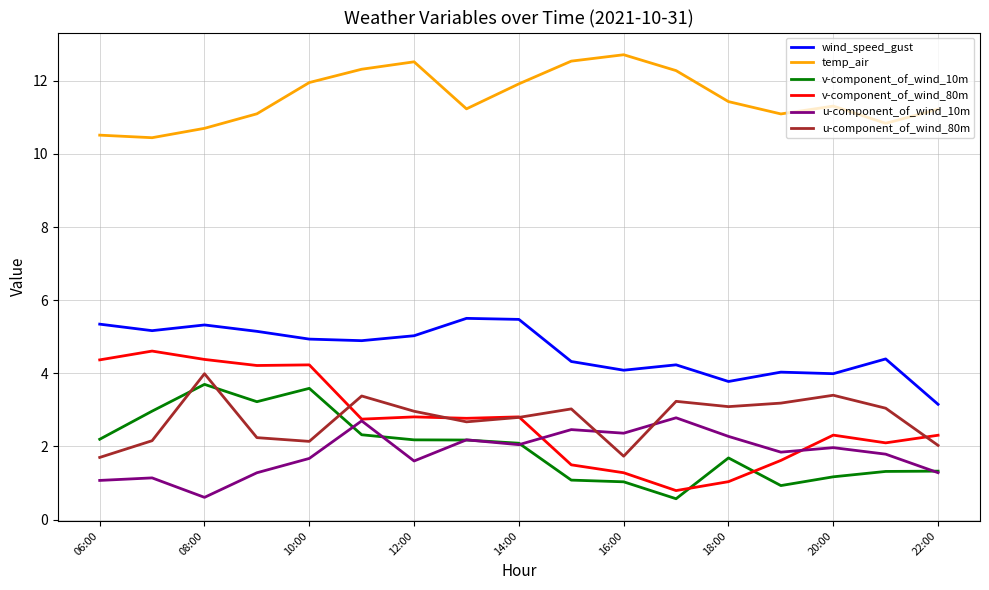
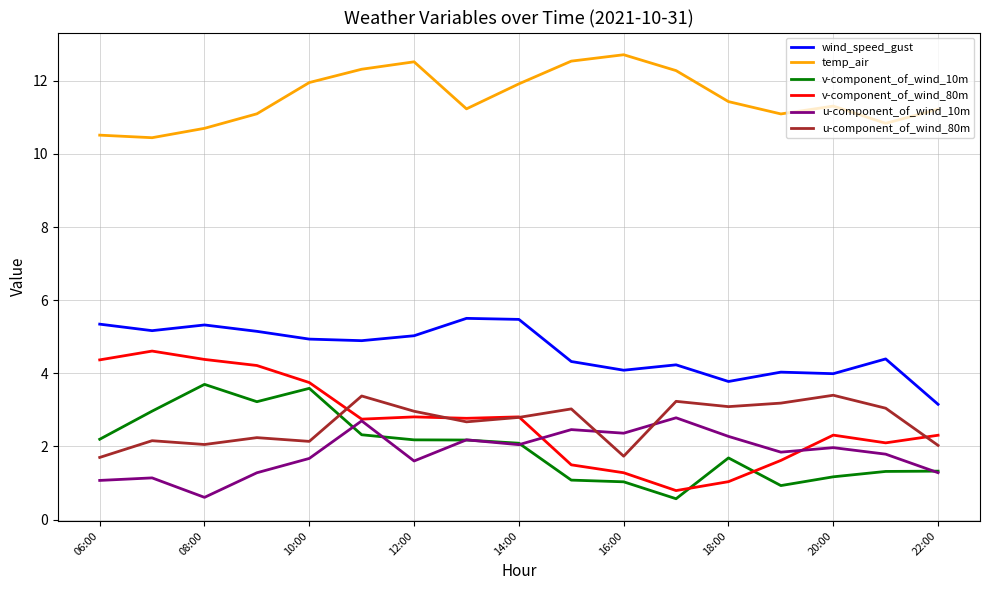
u-component_of_wind_80m, 08:00: 4.0 -> 2.1
v-component_of_wind_80m, 10:00: 4.2 -> 3.7
